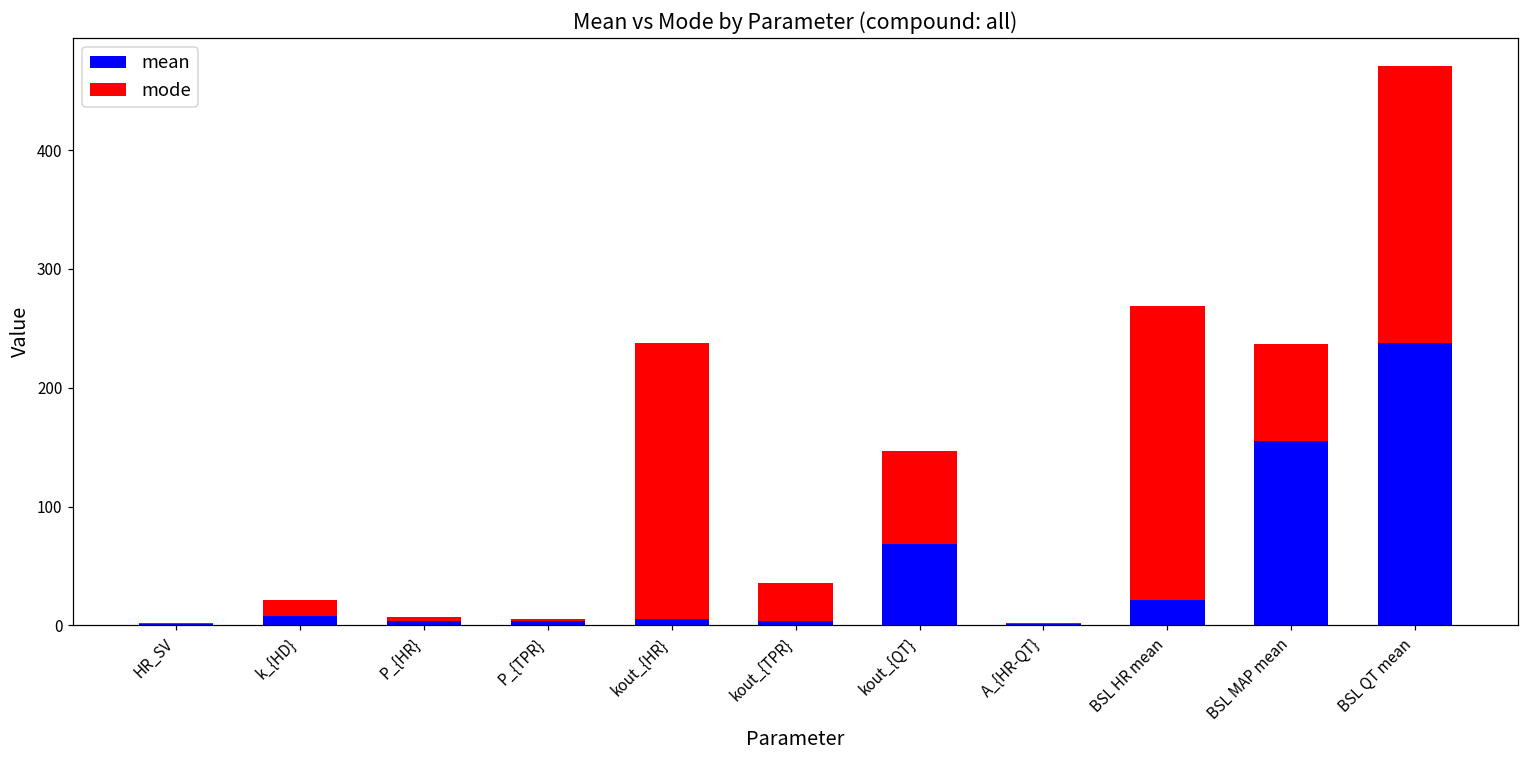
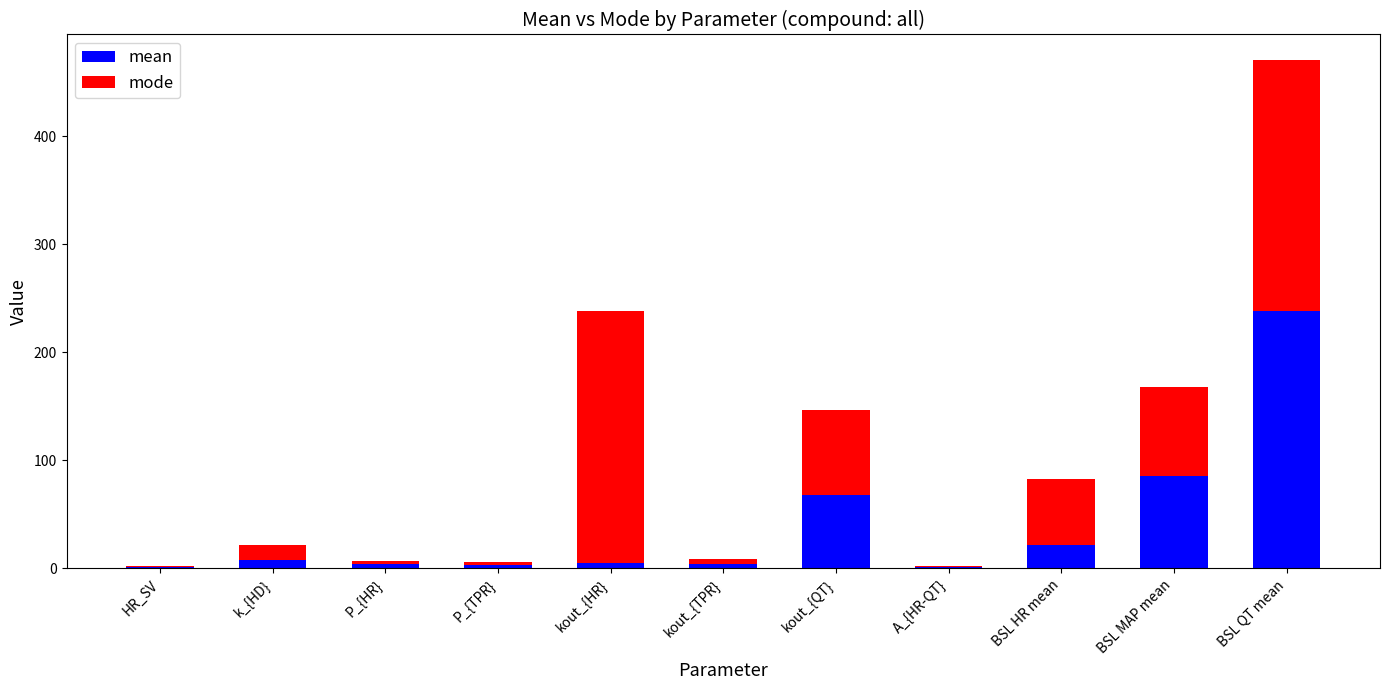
mode, kout_{TPR}: 32 -> 4
mode, BSL HR mean: 247 -> 61
mean, BSL MAP mean: 155 -> 86
